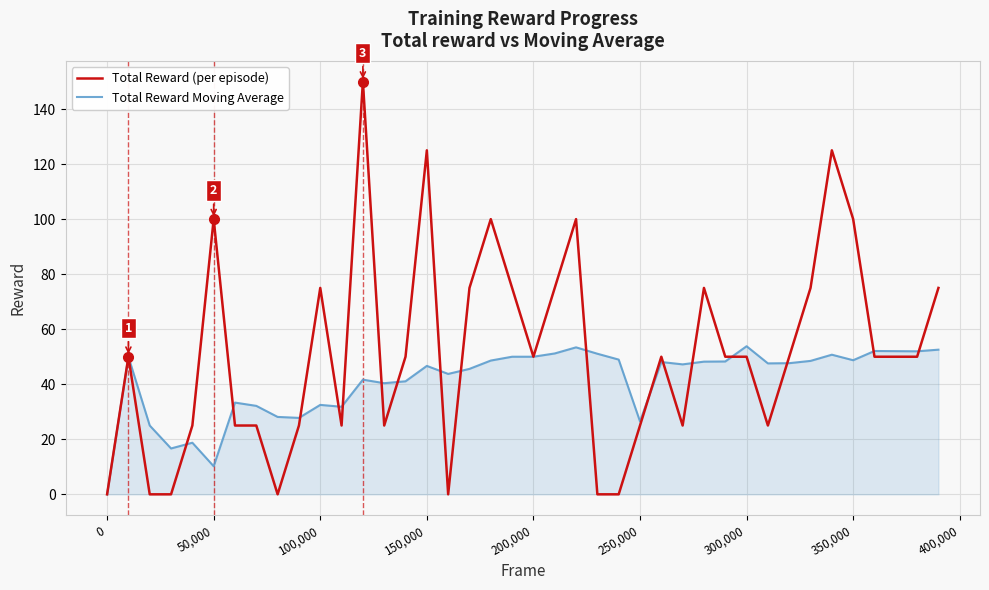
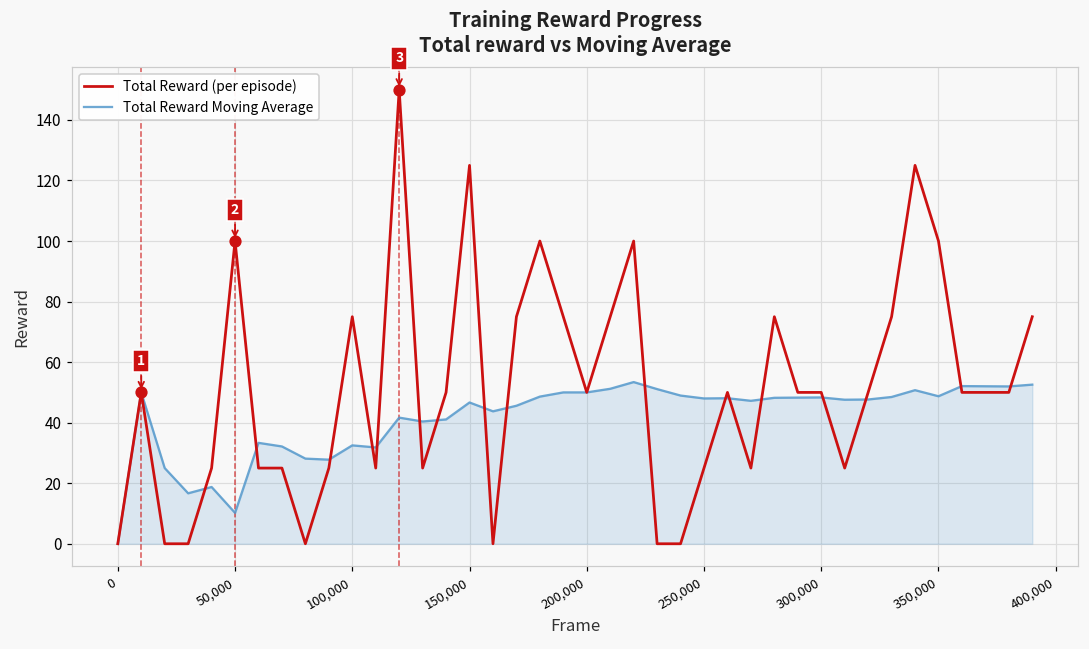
Total Reward Moving Average, 250,000: 27 -> 48
Total Reward Moving Average, 300,000: 54 -> 48
